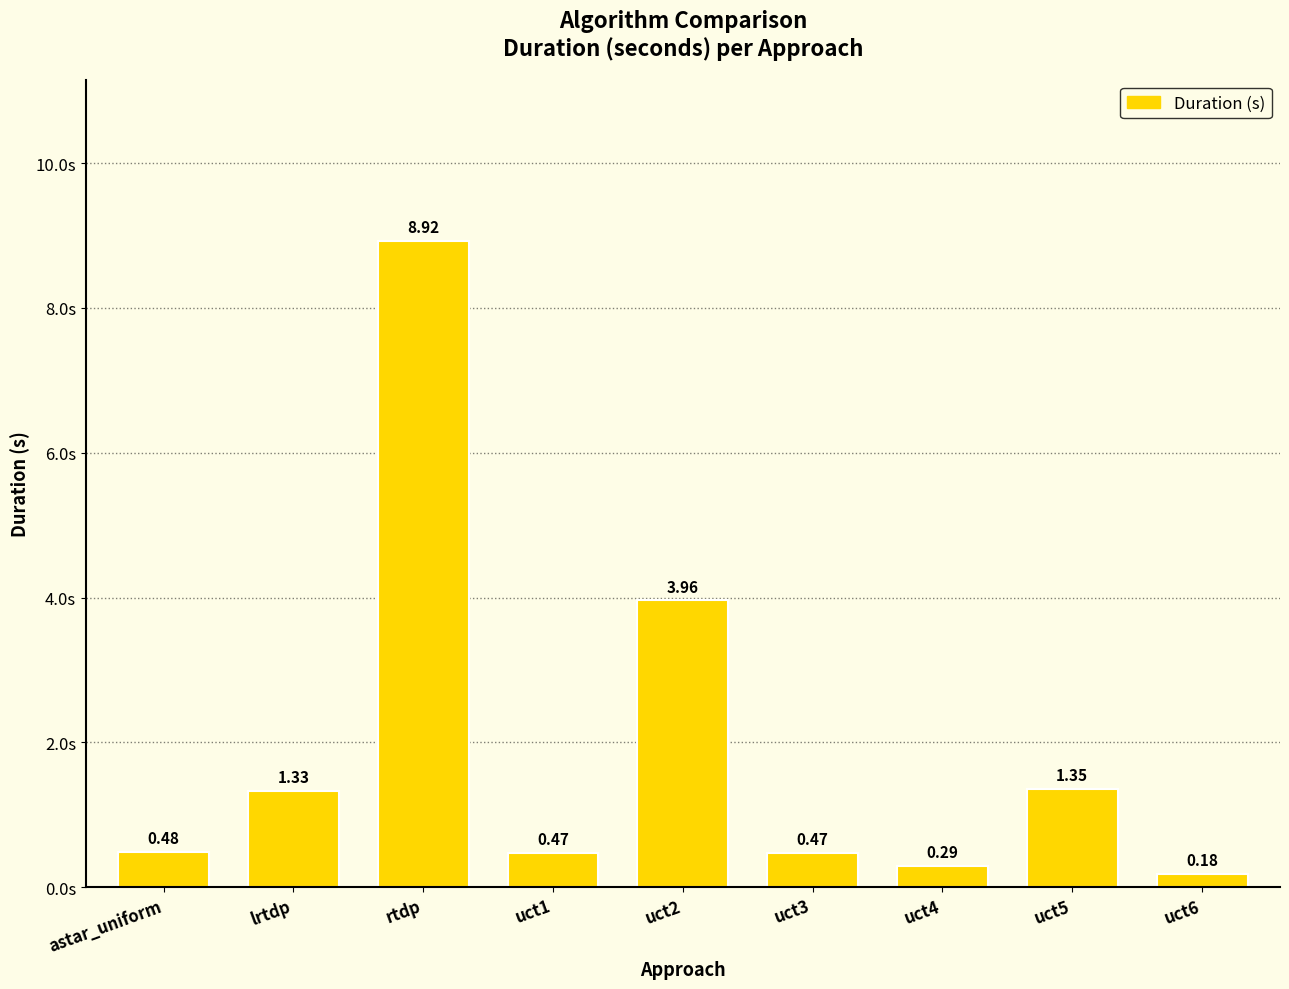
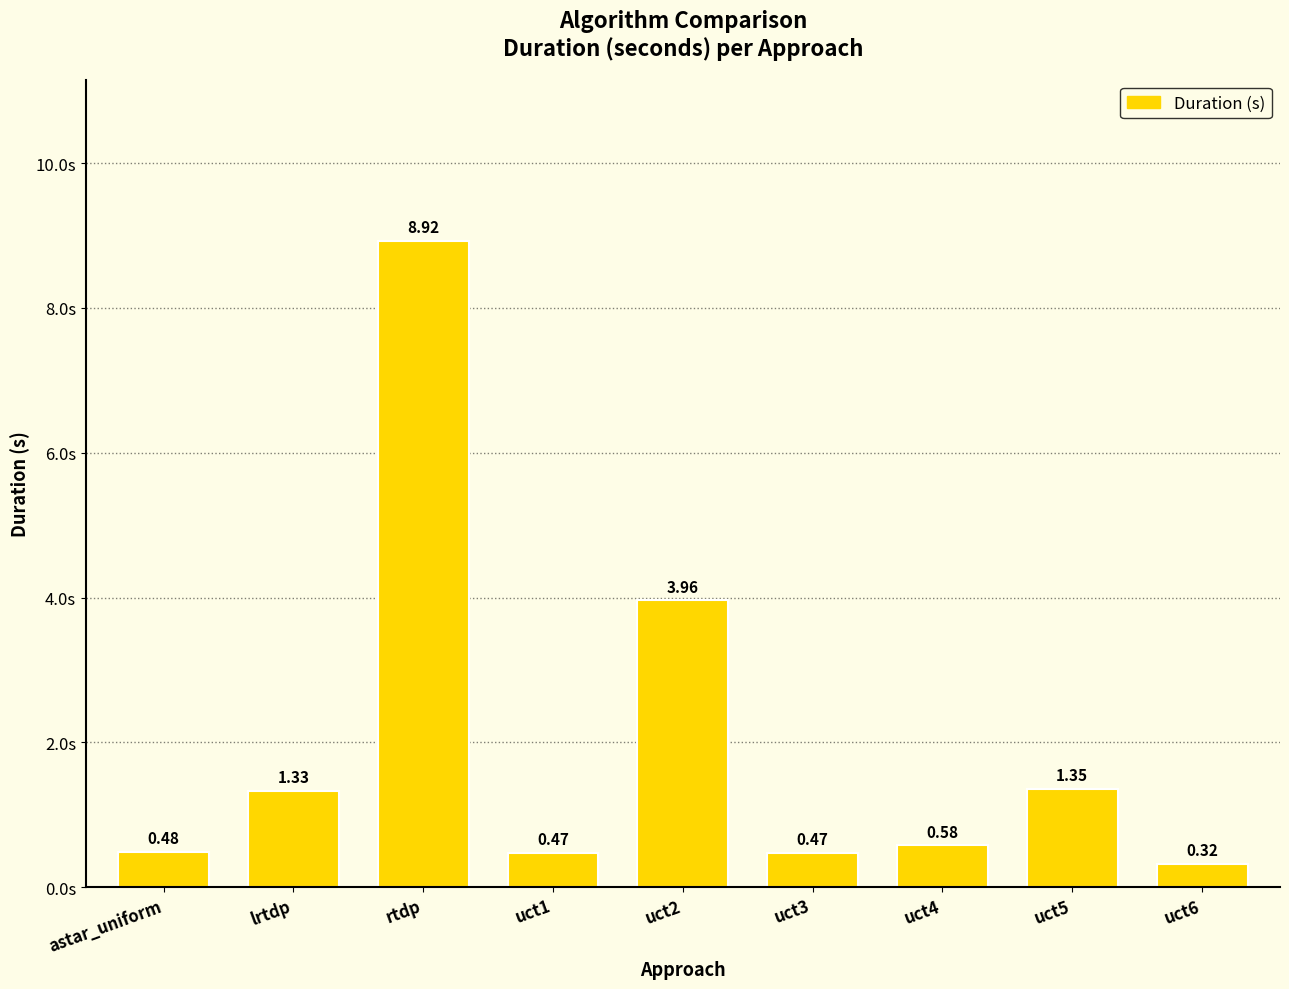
uct4: 0.29 -> 0.58
uct6: 0.18 -> 0.32
